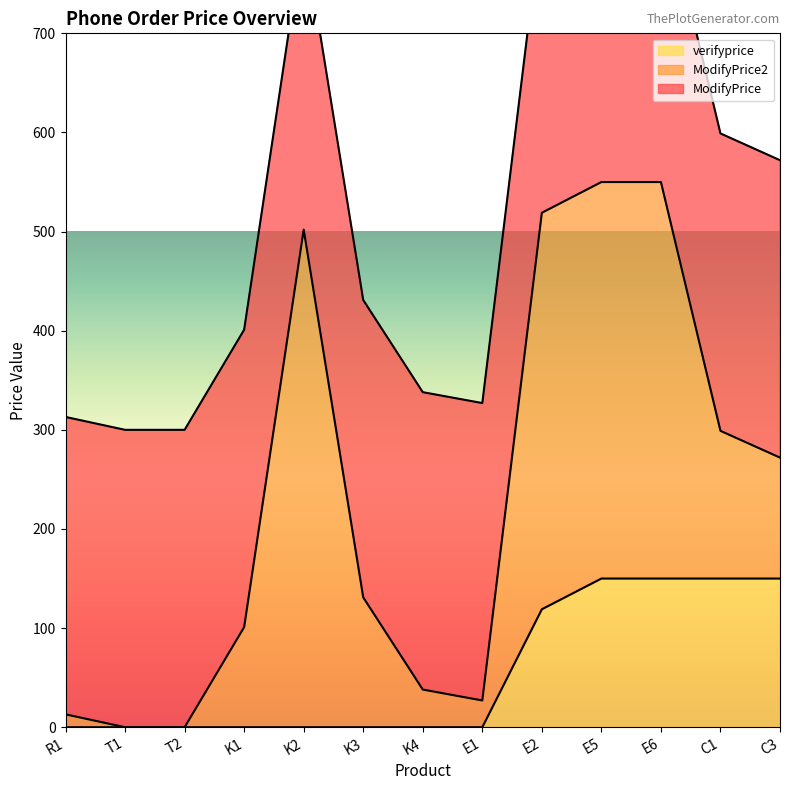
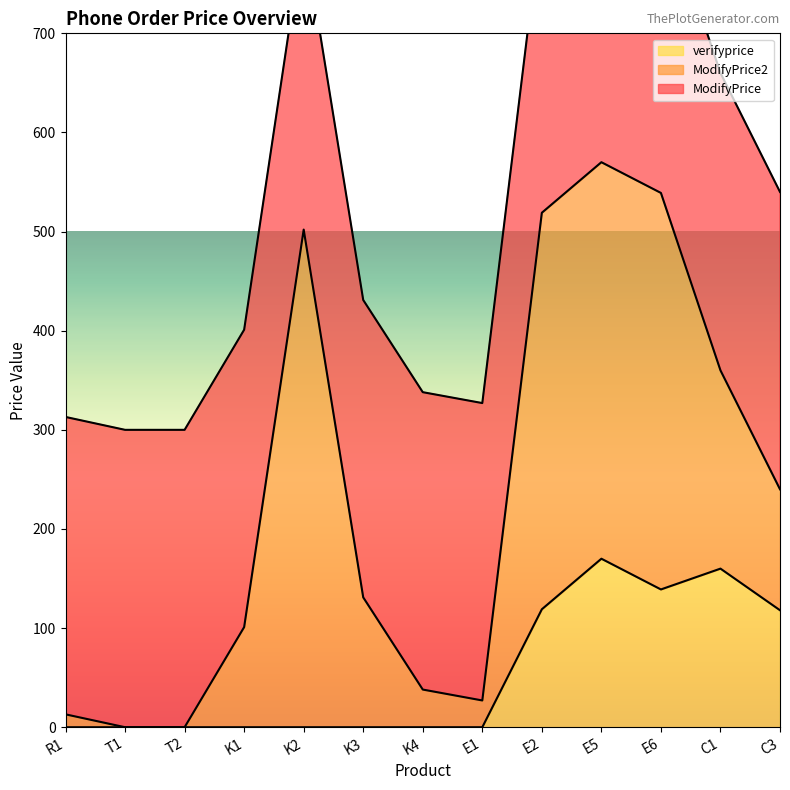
verifyprice, E5: 150 -> 170
verifyprice, E6: 150 -> 140
verifyprice, C1: 150 -> 160
ModifyPrice2, C1: 150 -> 200
verifyprice, C3: 150 -> 120
